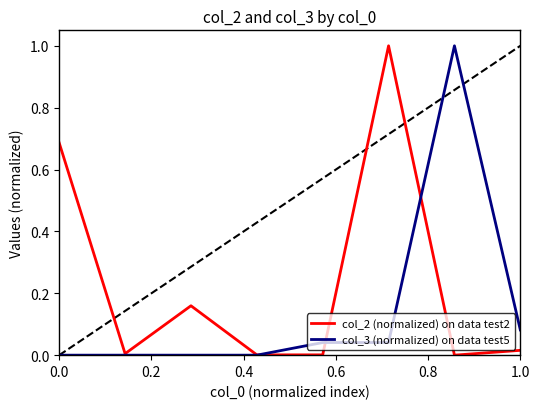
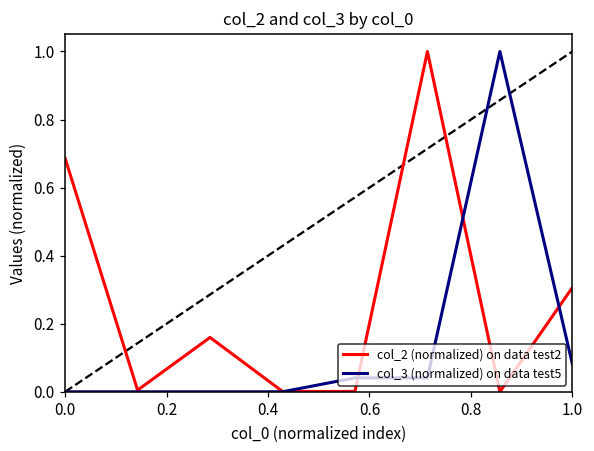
col_2 (normalized) on data test2, 1.0: 0.02 -> 0.31
